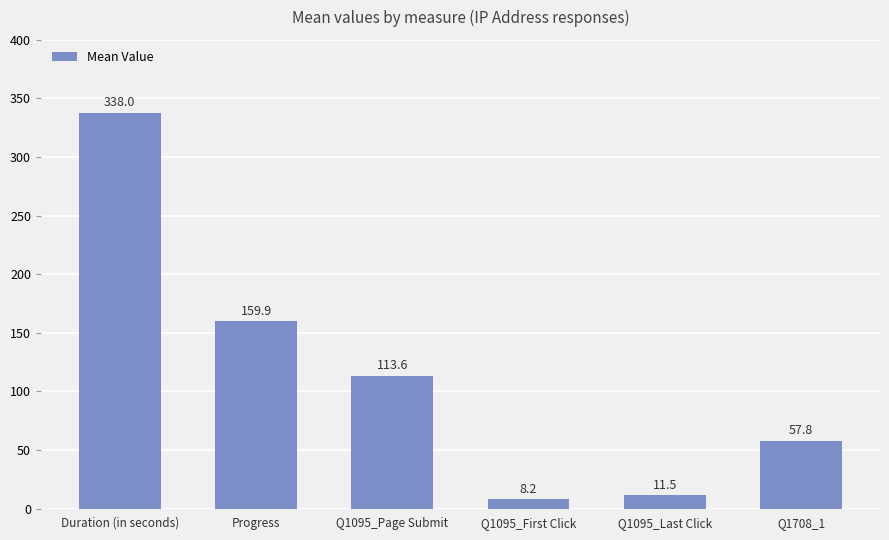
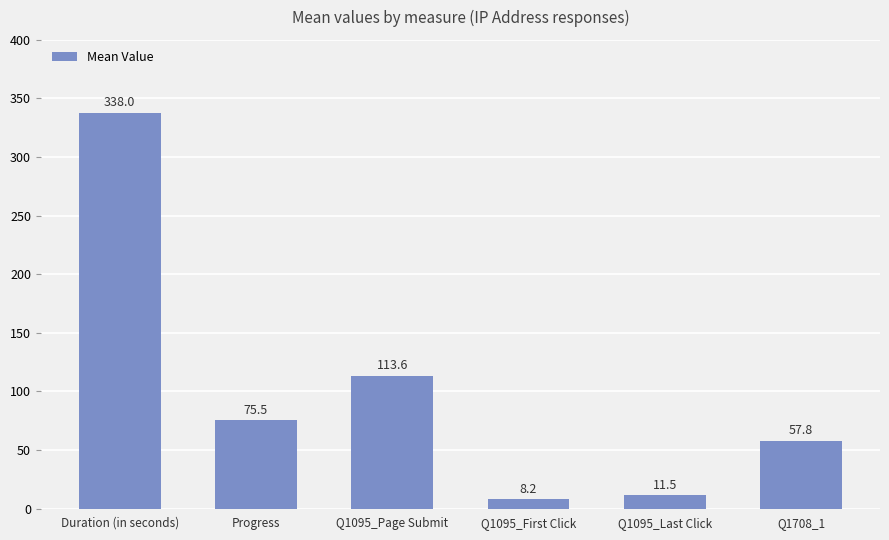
Progress: 159.9 -> 75.5
